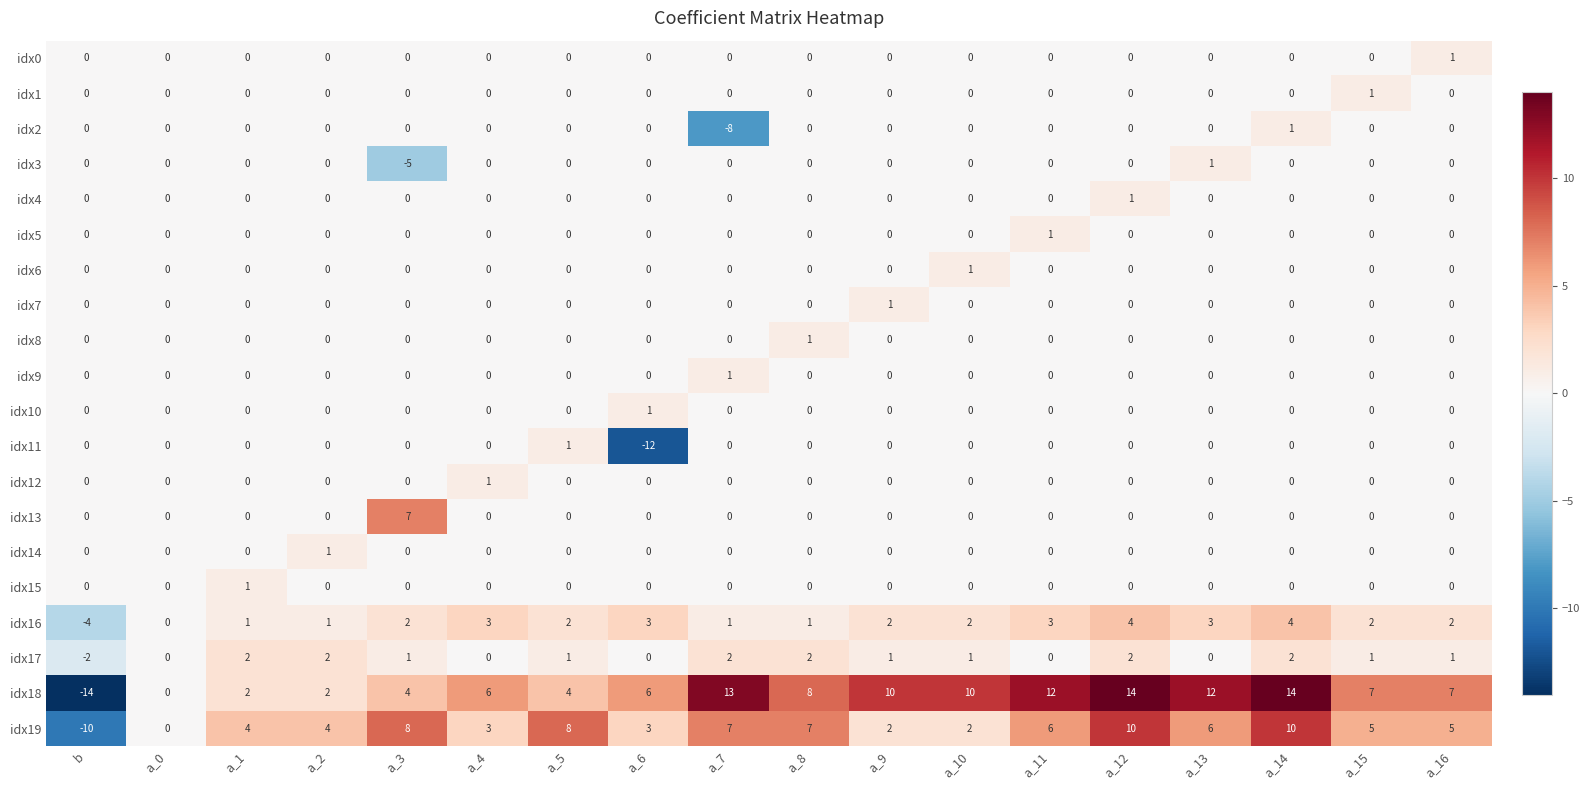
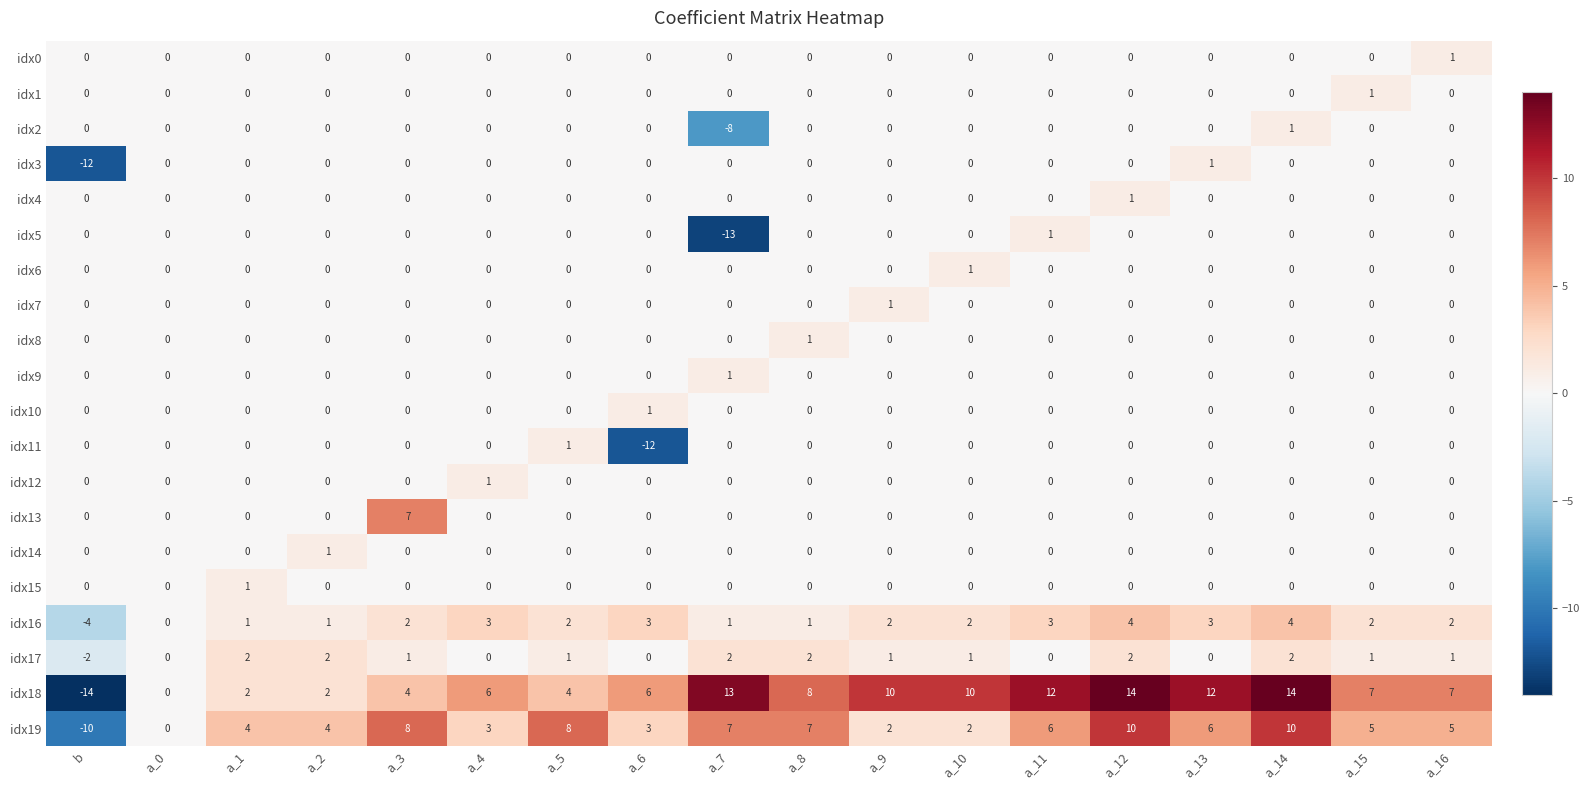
idx3, b: 0 -> -12
idx3, a_3: -5 -> 0
idx5, a_7: 0 -> -13
